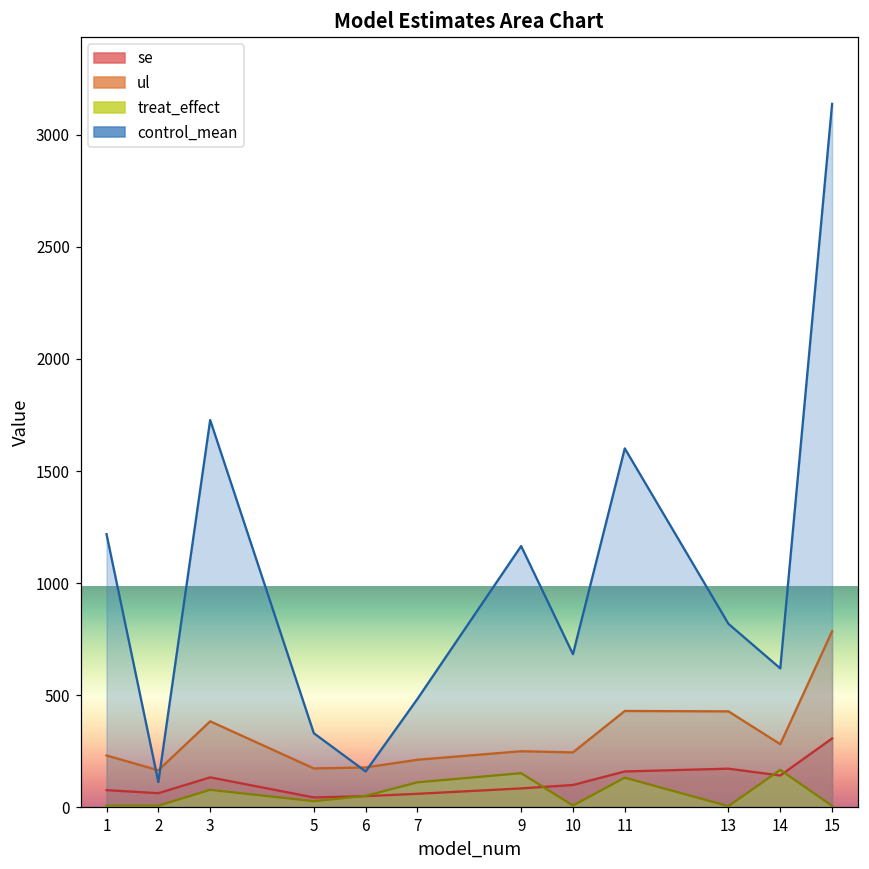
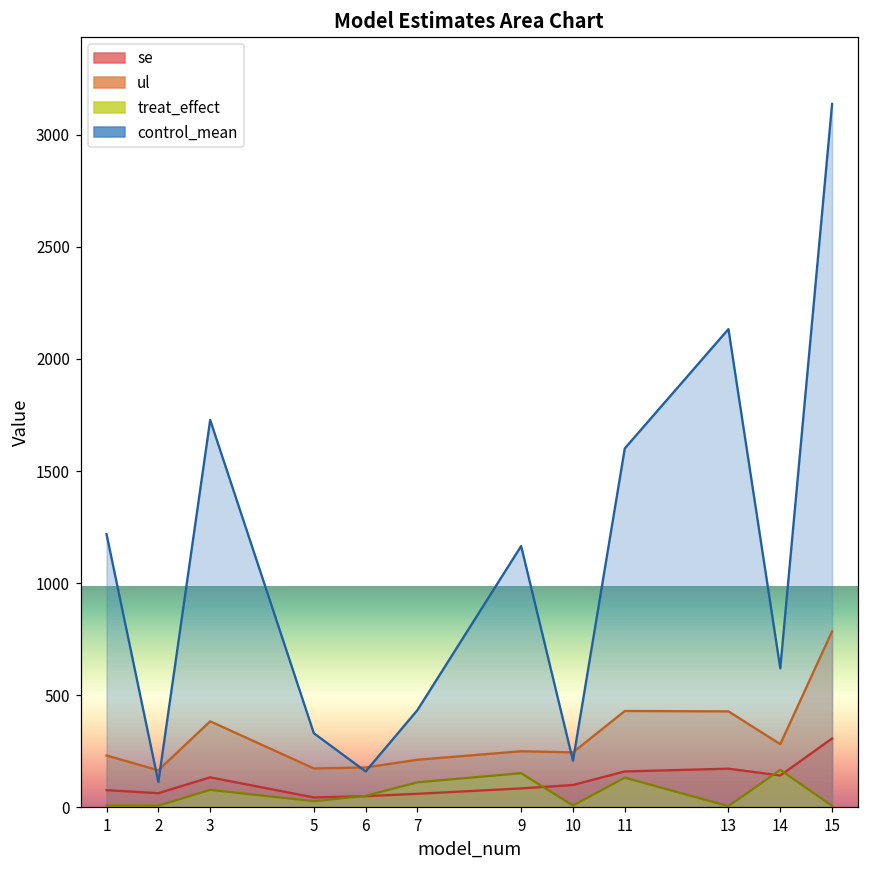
control_mean, 7: 480 -> 430
control_mean, 10: 680 -> 210
control_mean, 13: 820 -> 2130
